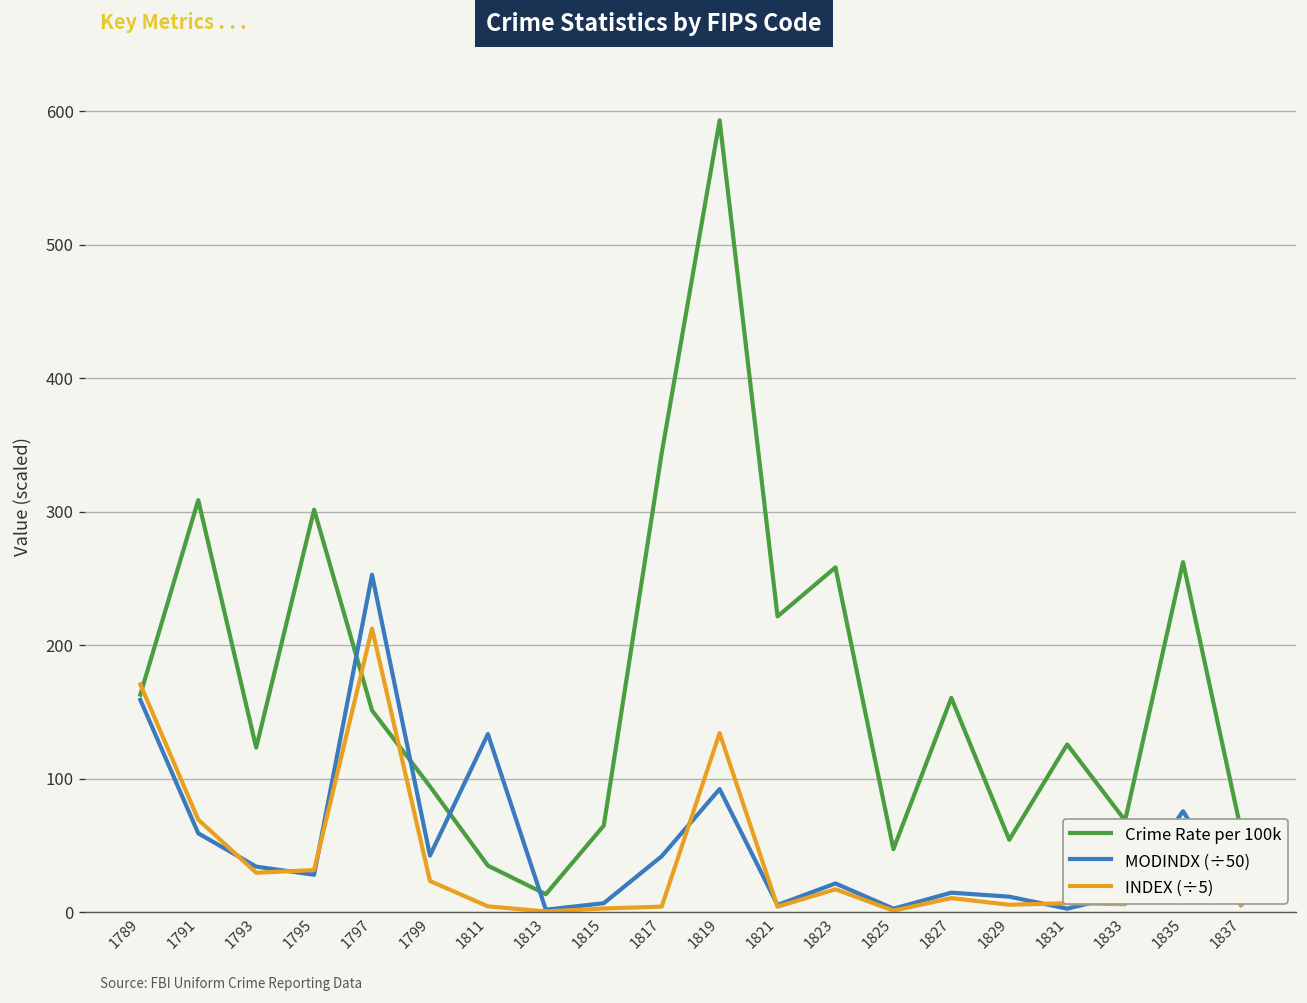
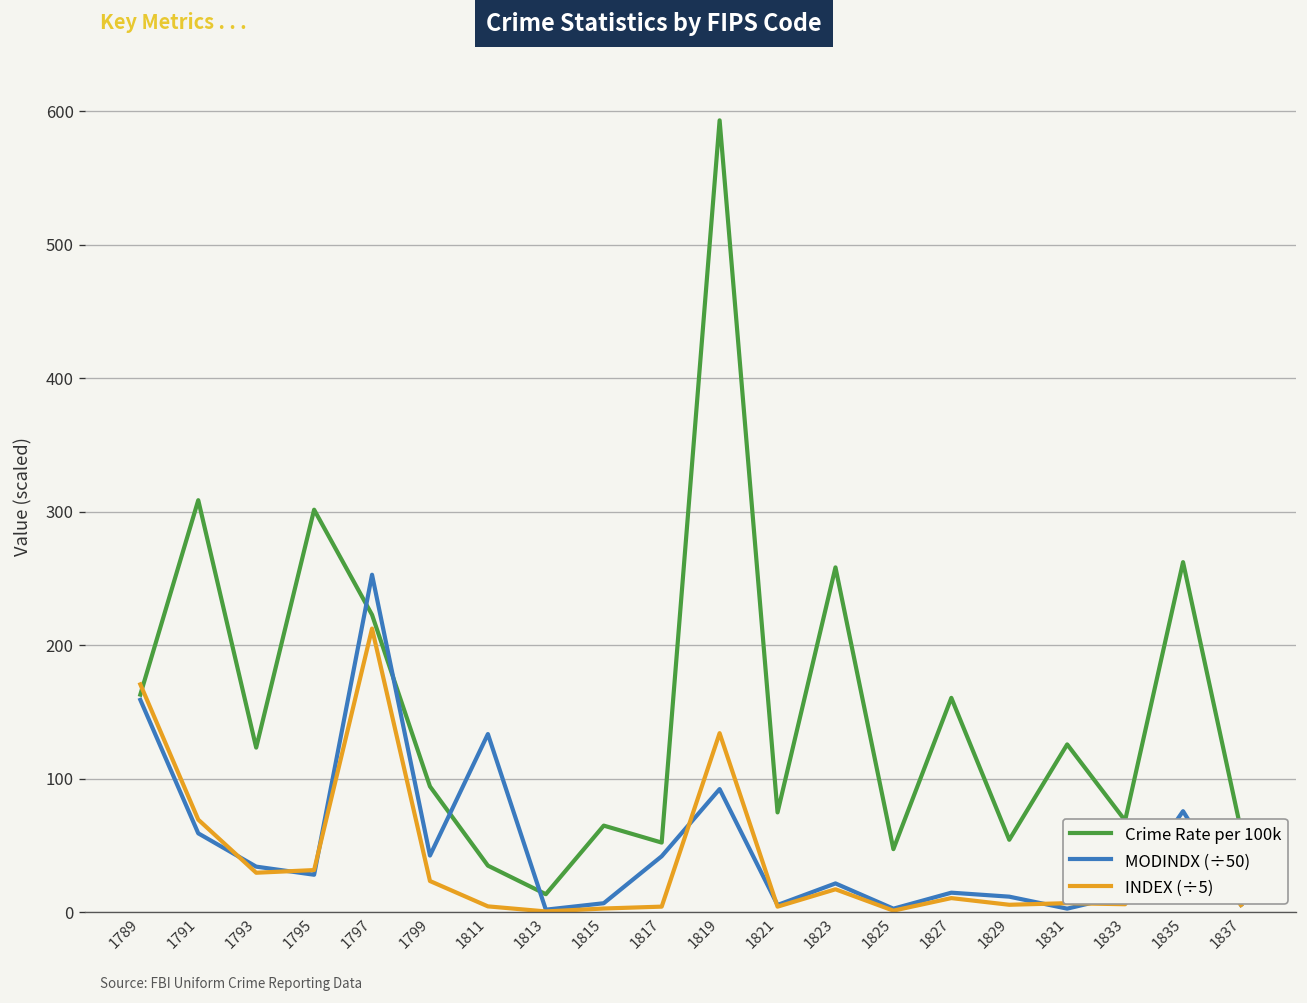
Crime Rate per 100k, 1797: 151 -> 223
Crime Rate per 100k, 1817: 344 -> 52
Crime Rate per 100k, 1821: 222 -> 75
